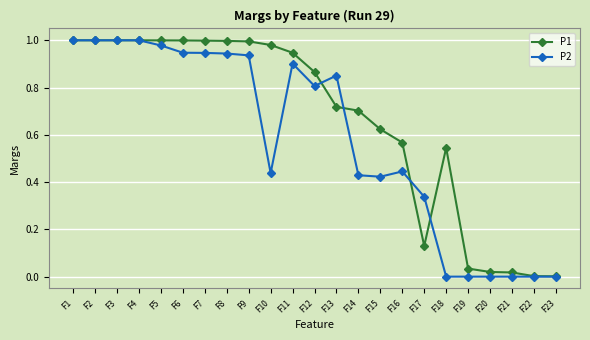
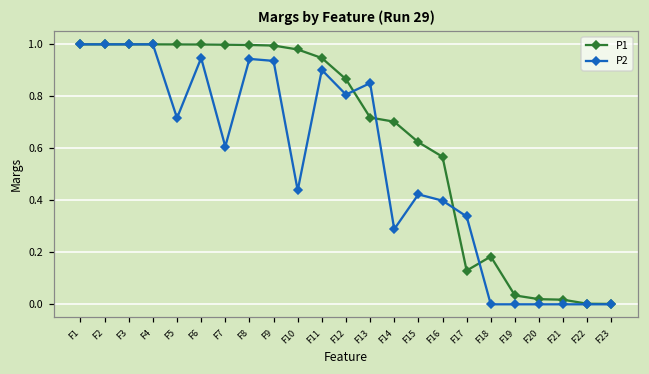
P2, F5: 0.98 -> 0.72
P2, F7: 0.95 -> 0.61
P2, F14: 0.43 -> 0.29
P2, F16: 0.45 -> 0.40
P1, F18: 0.54 -> 0.18
